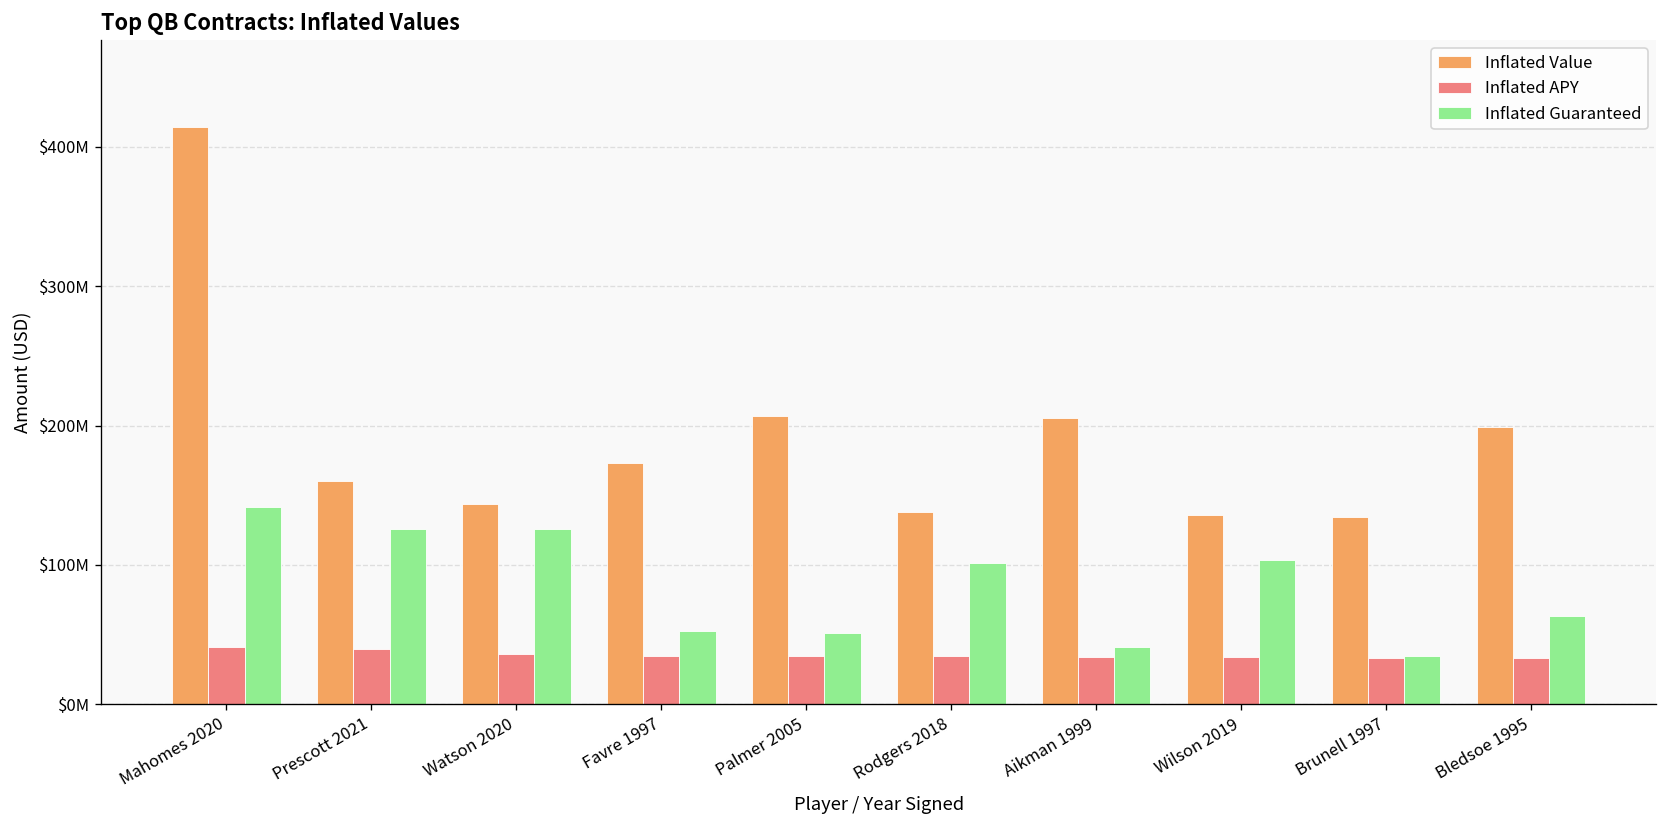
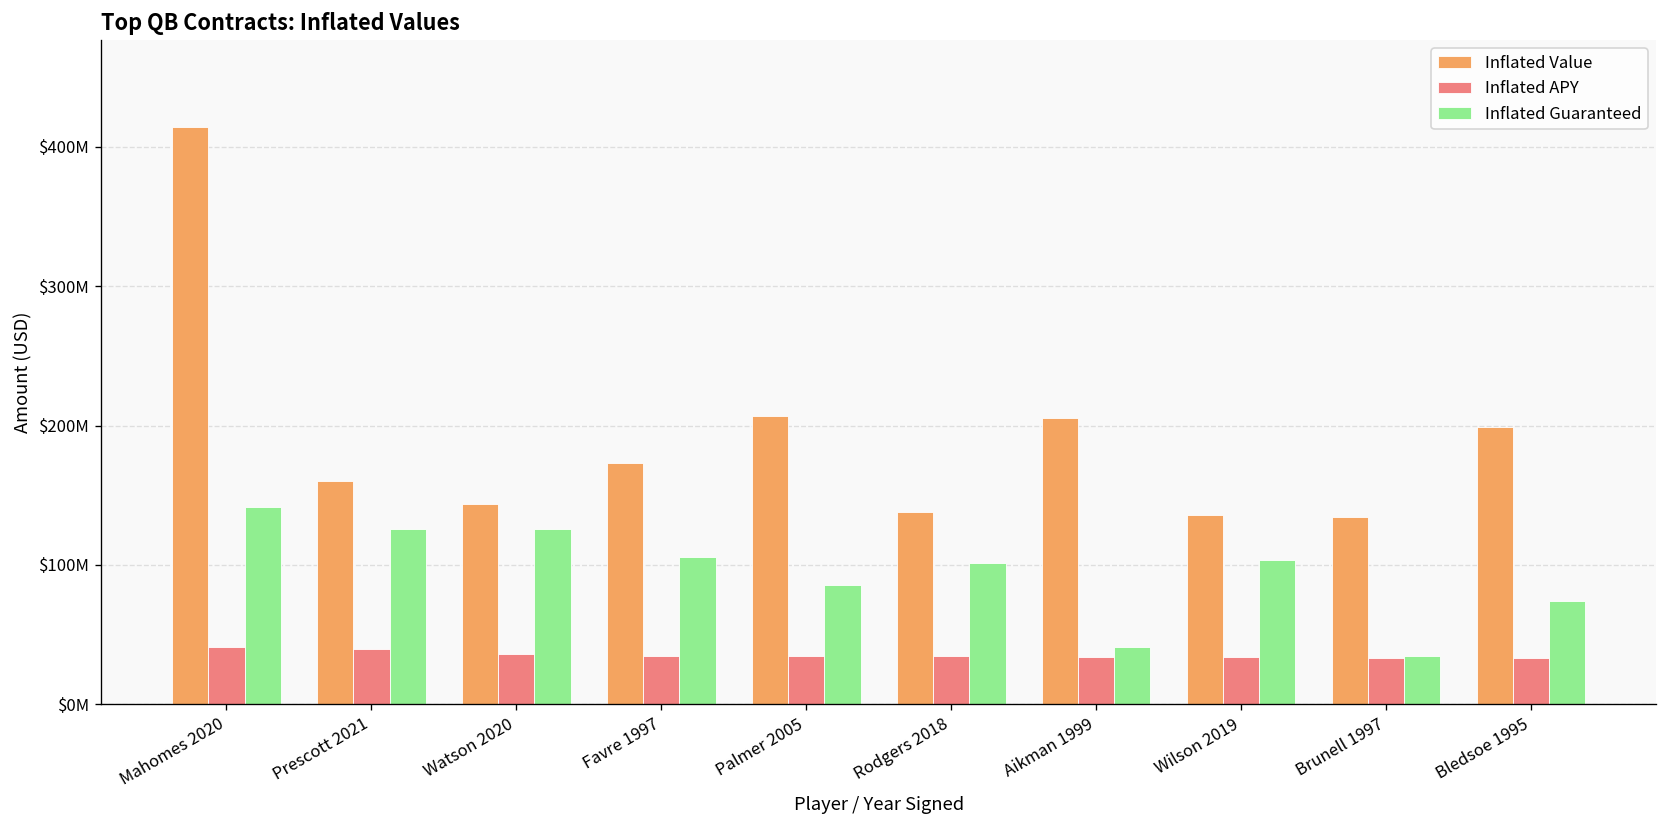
Inflated Guaranteed, Favre 1997: $53000000 -> $106000000
Inflated Guaranteed, Palmer 2005: $51000000 -> $86000000
Inflated Guaranteed, Bledsoe 1995: $63000000 -> $74000000
